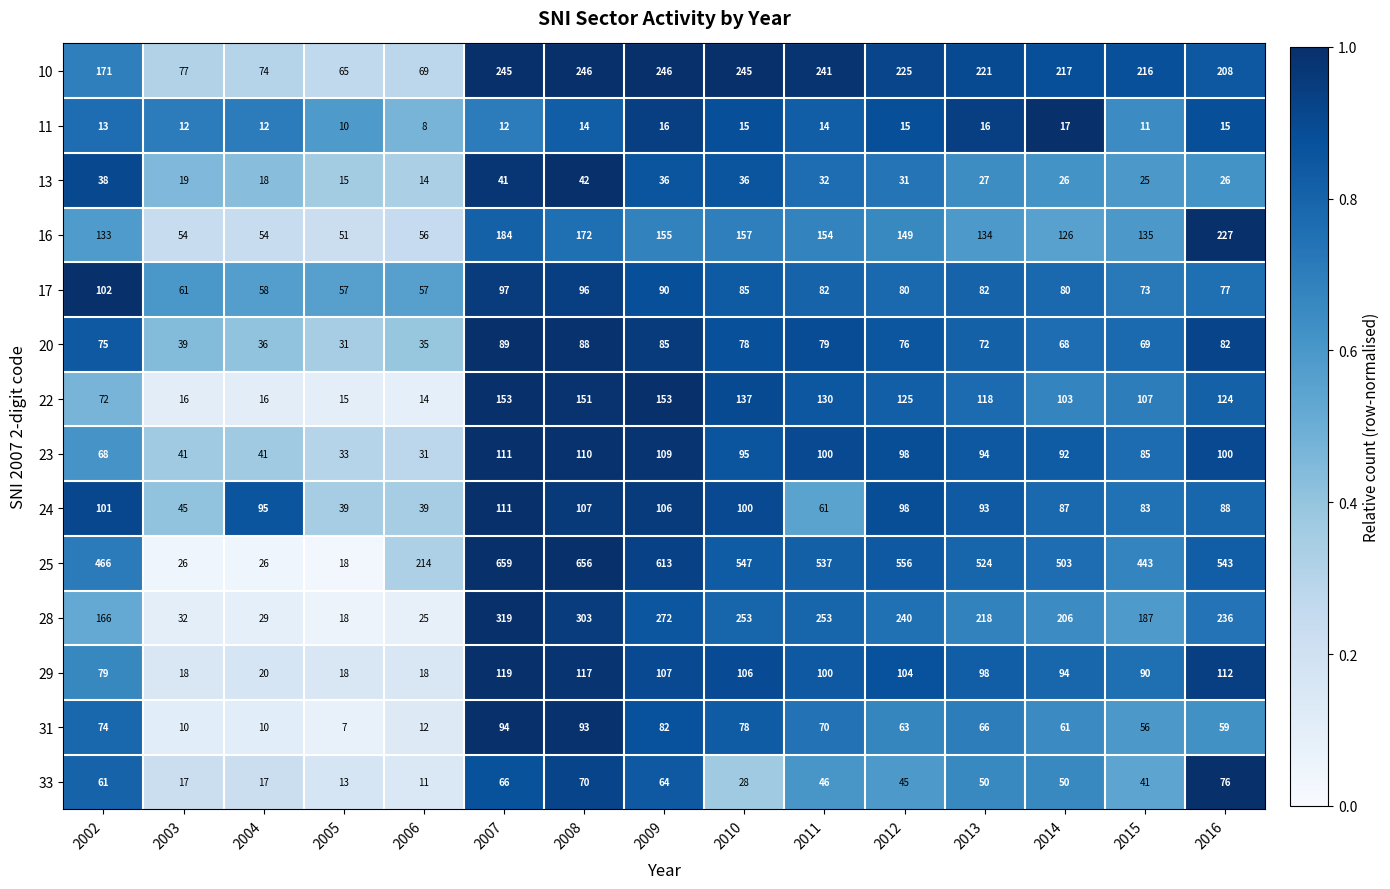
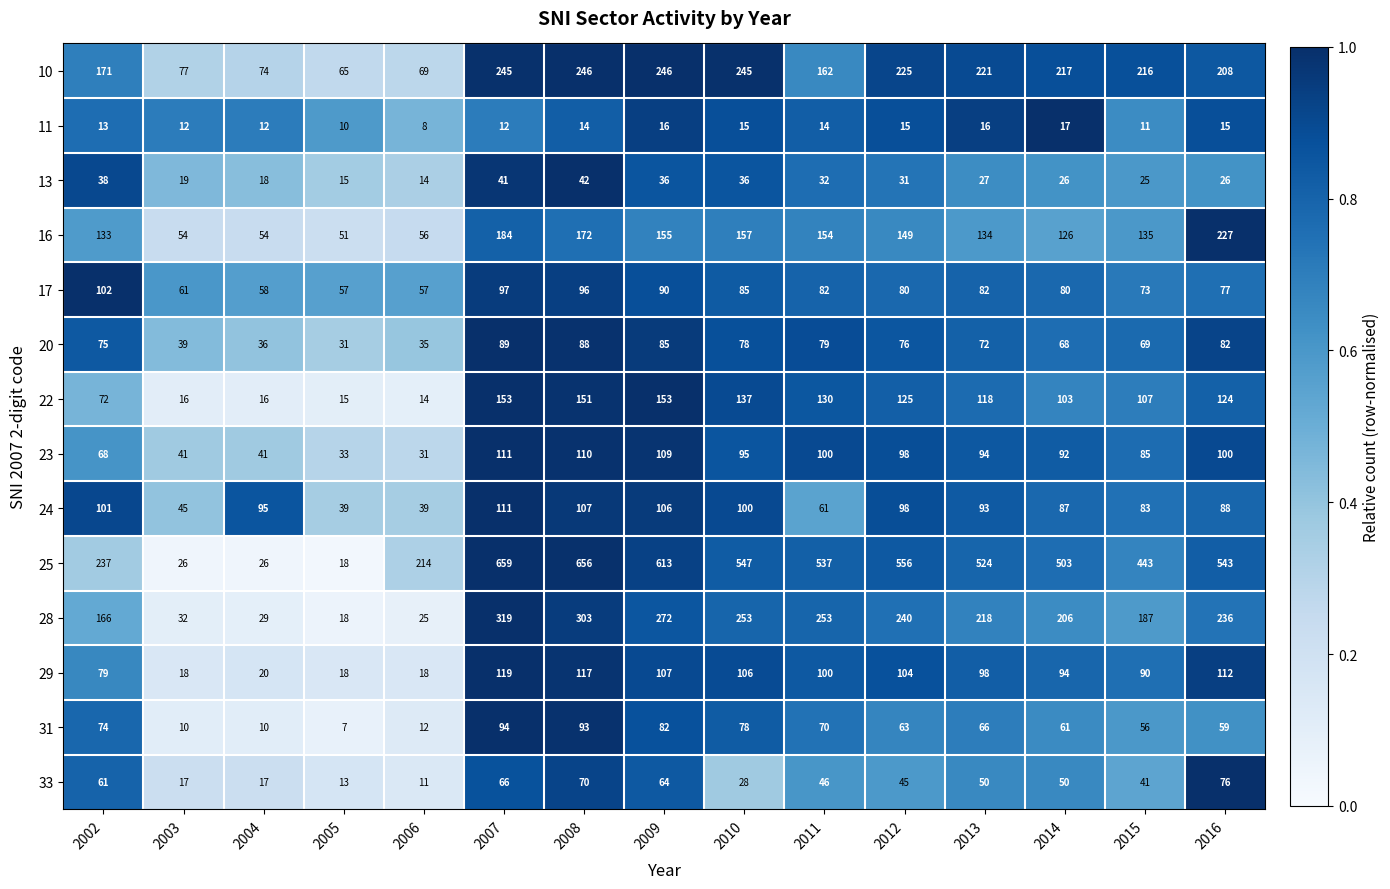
10, 2011: 241 -> 162
25, 2002: 466 -> 237
